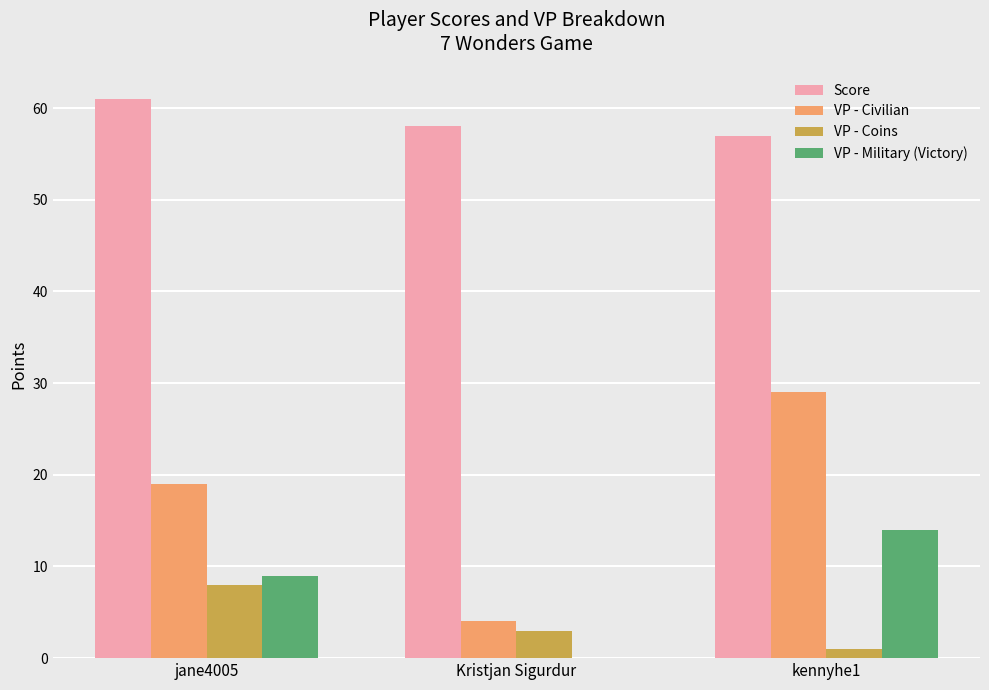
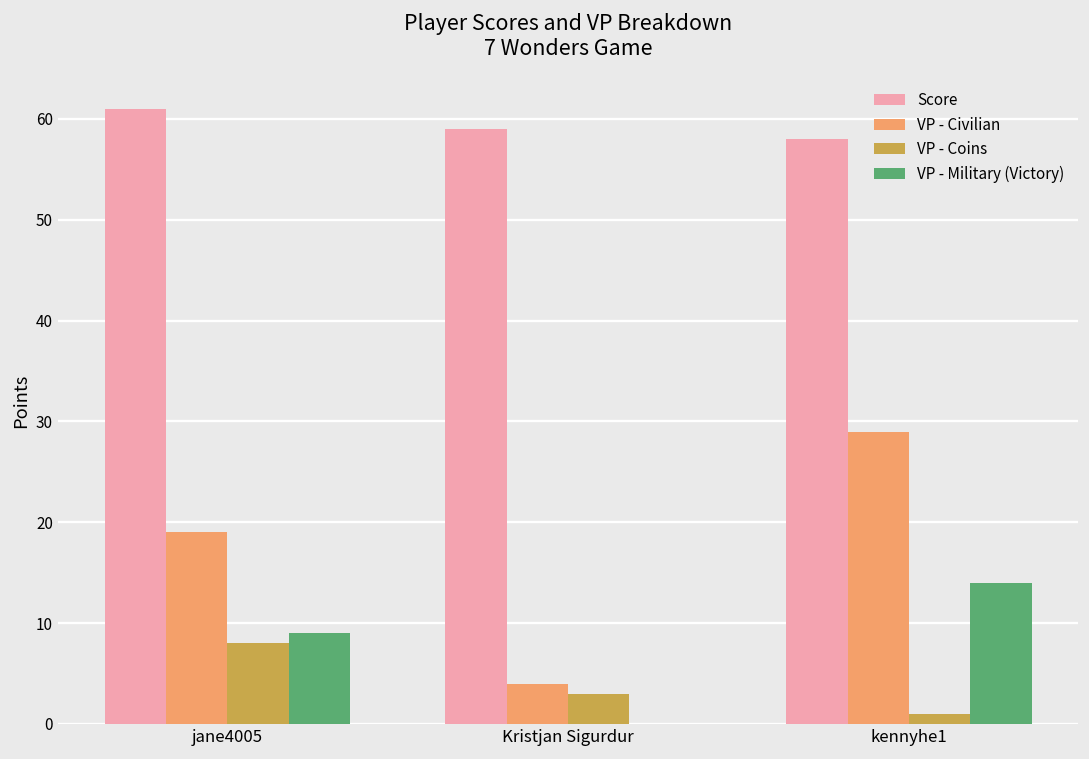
Score, Kristjan Sigurdur: 58 -> 59
Score, kennyhe1: 57 -> 58
